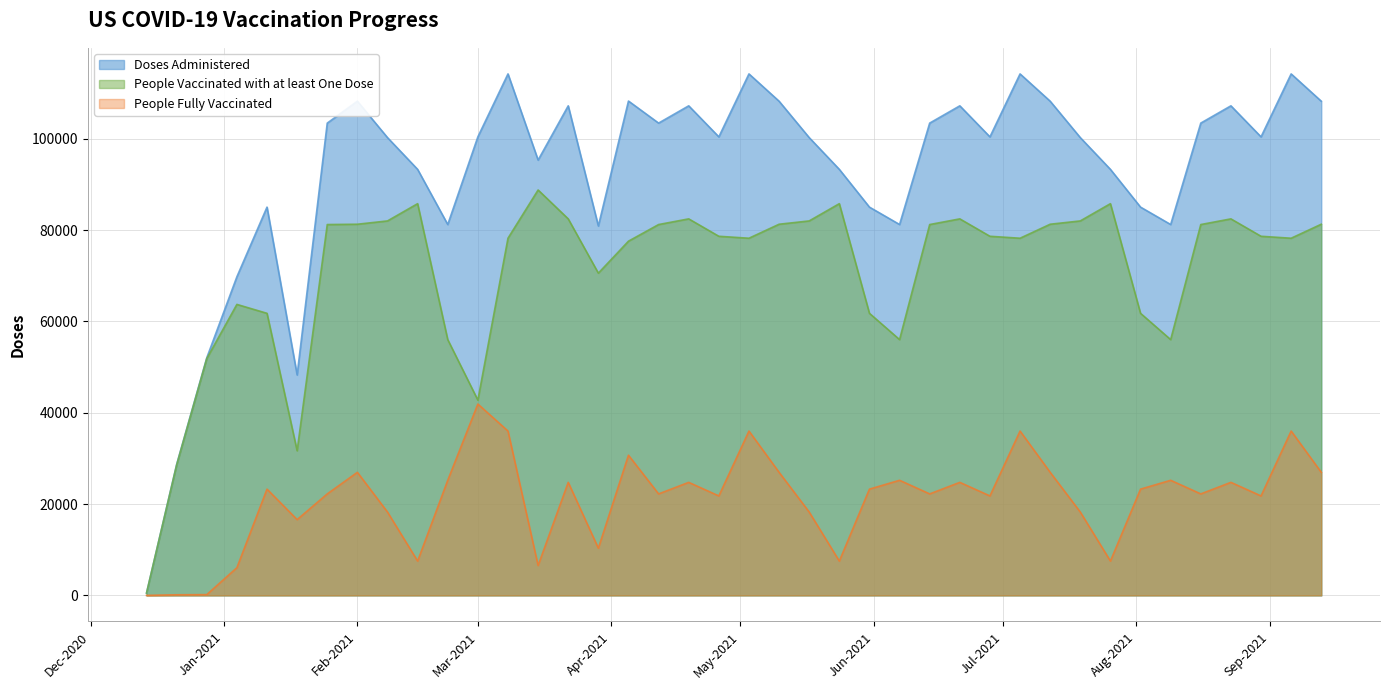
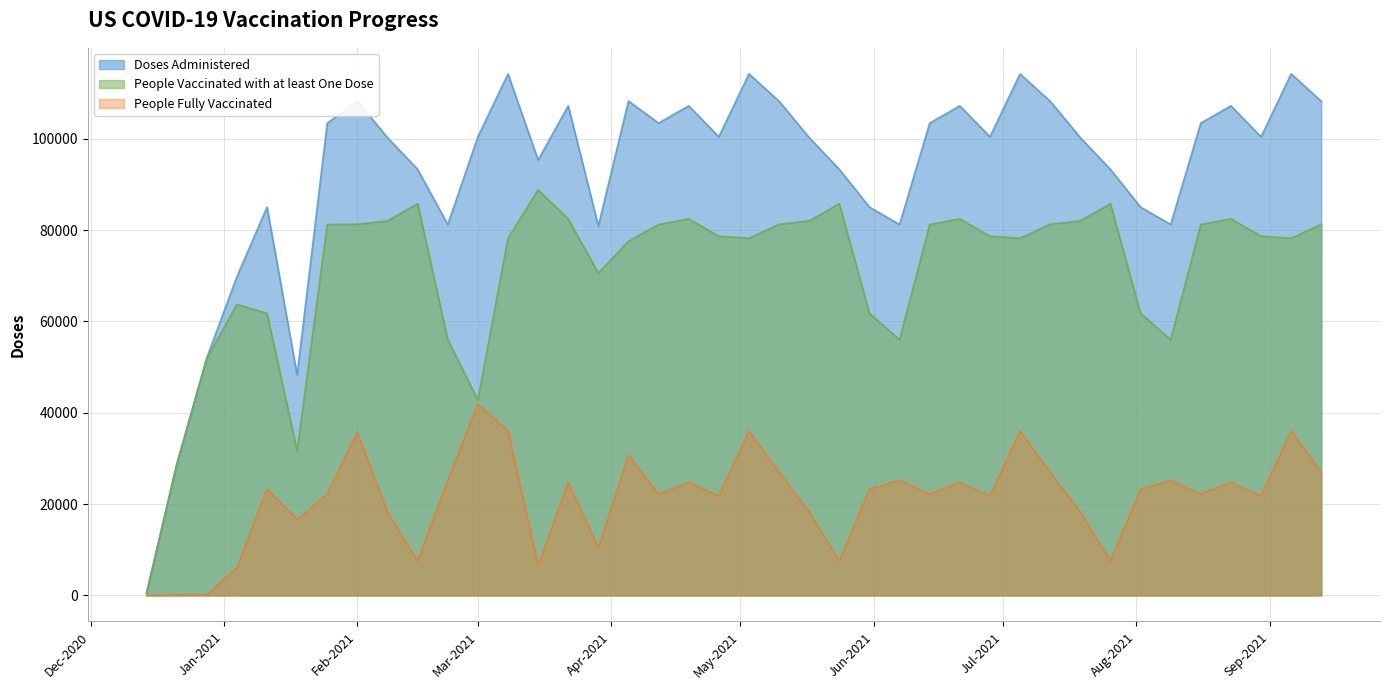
People Fully Vaccinated, Feb-2021: 27000 -> 36000
